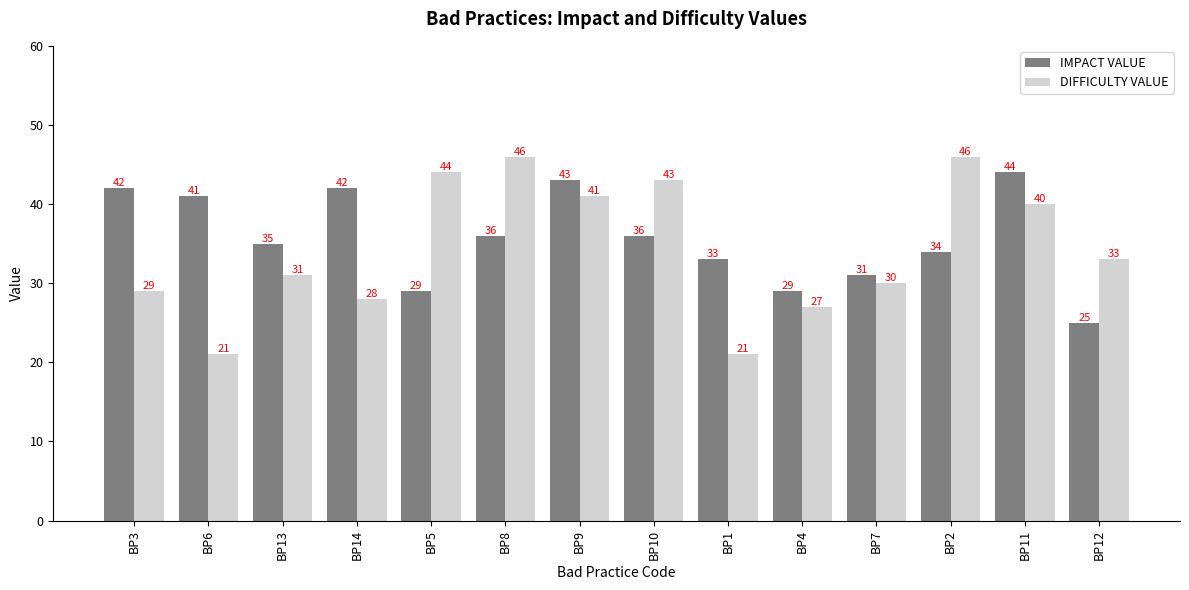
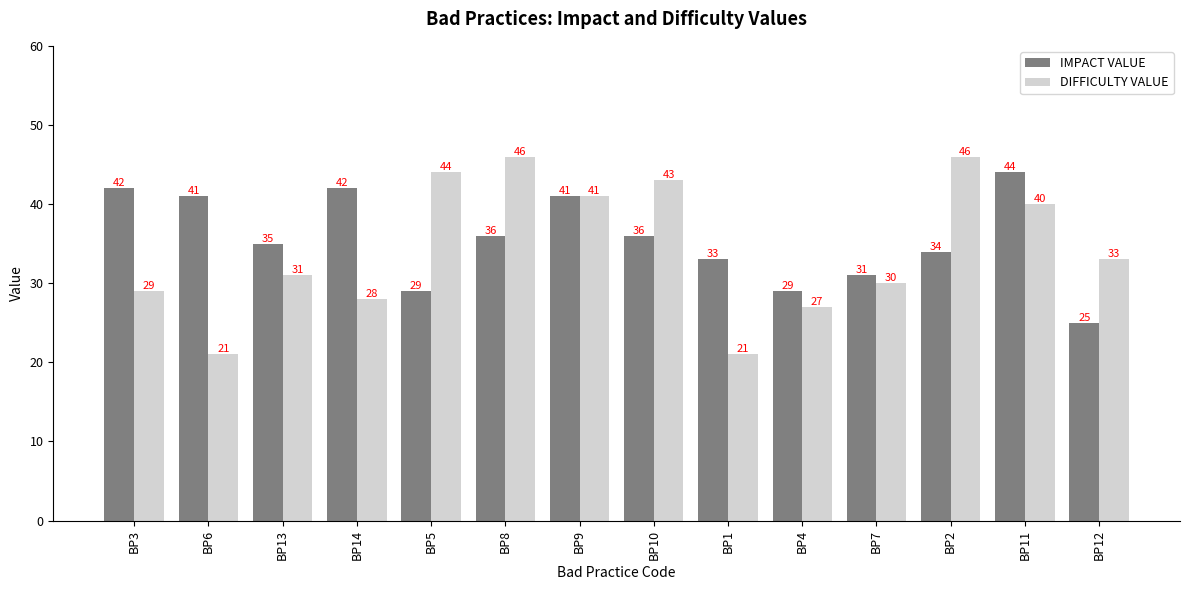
IMPACT VALUE, BP9: 43 -> 41
